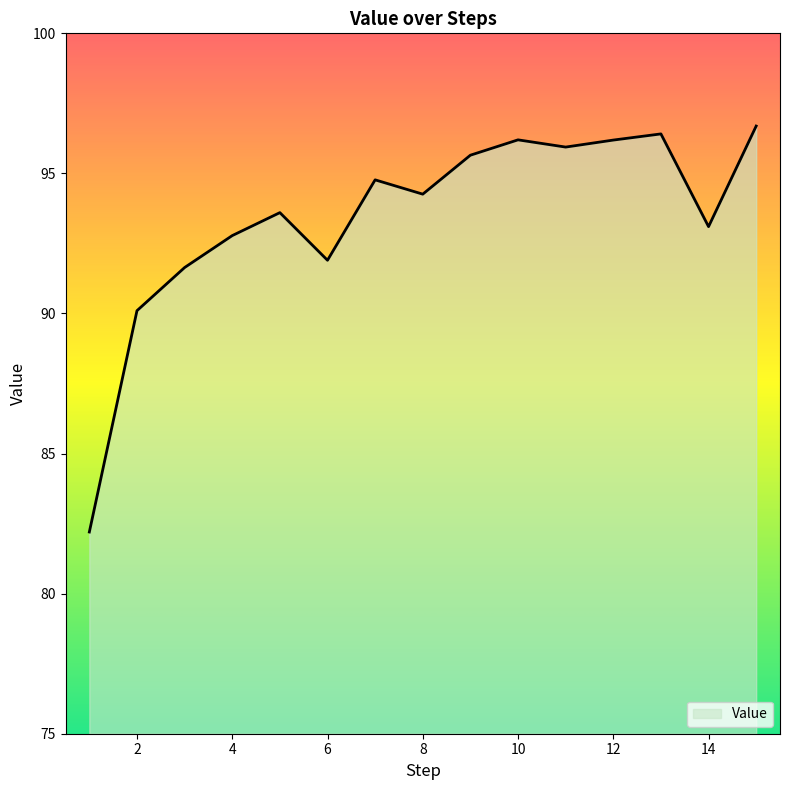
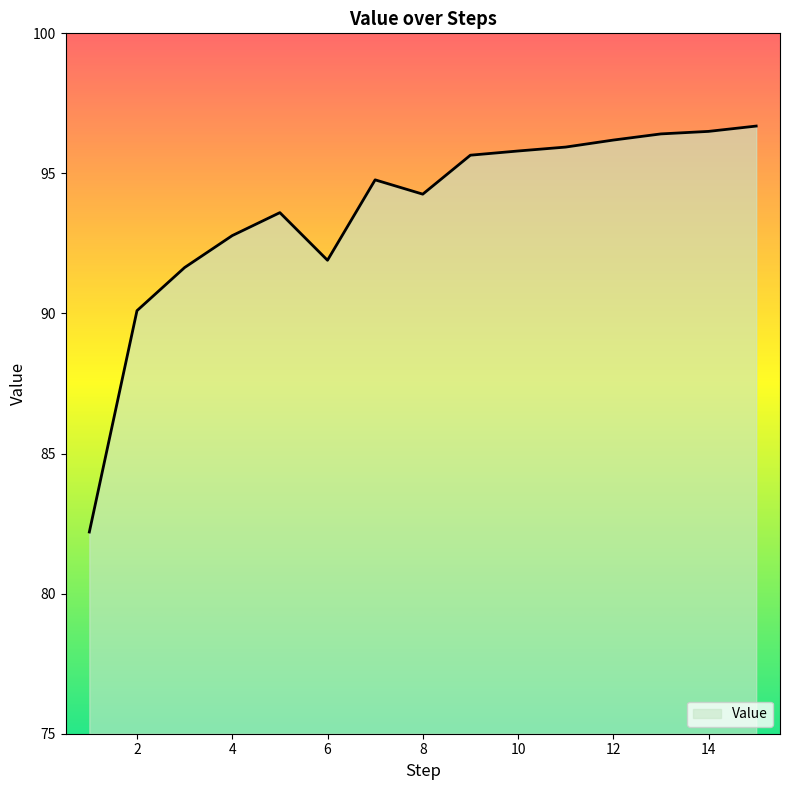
10: 96.2 -> 95.8
14: 93.1 -> 96.5
